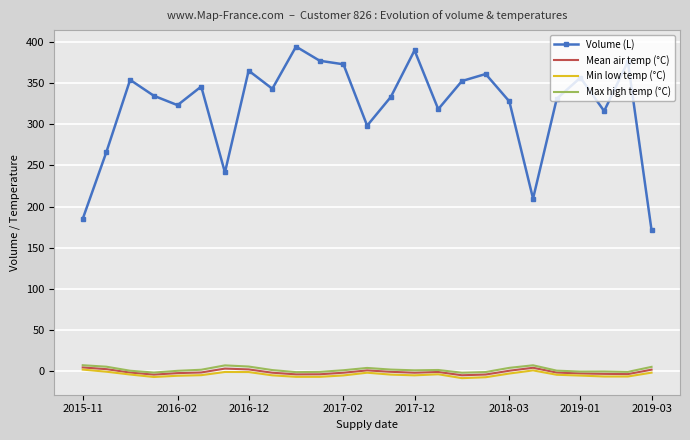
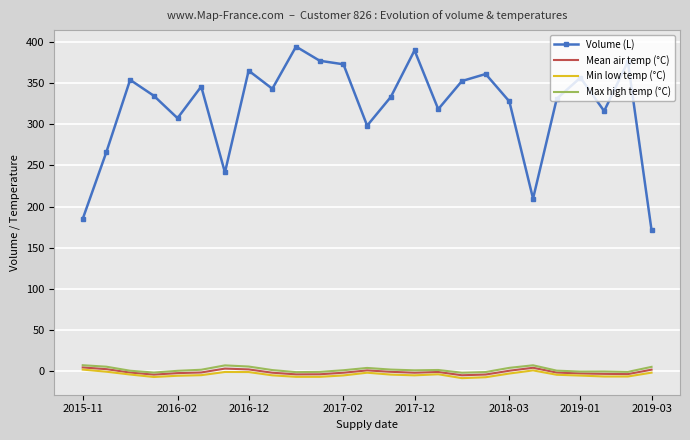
Volume (L), 2016-02: 320 -> 310
